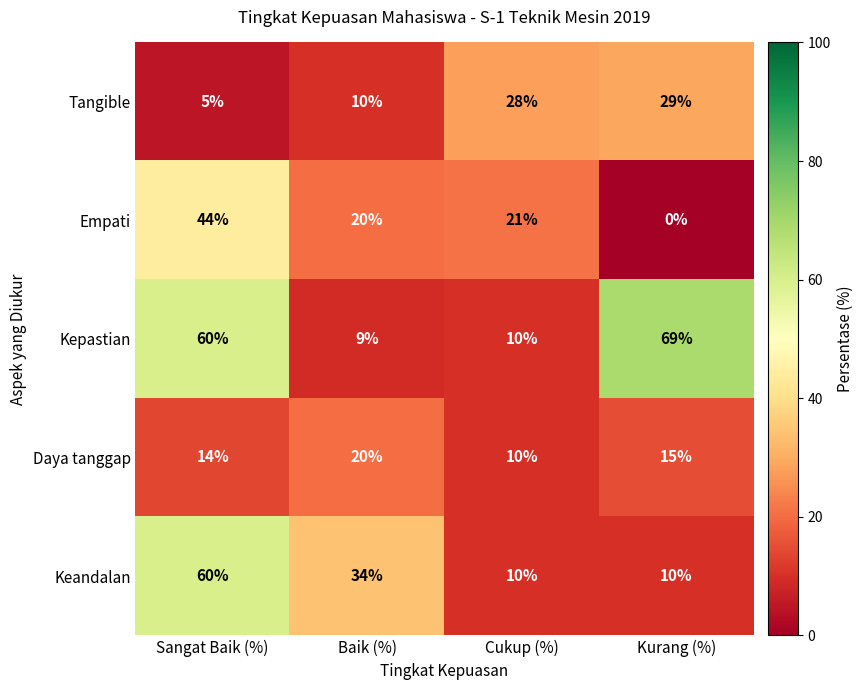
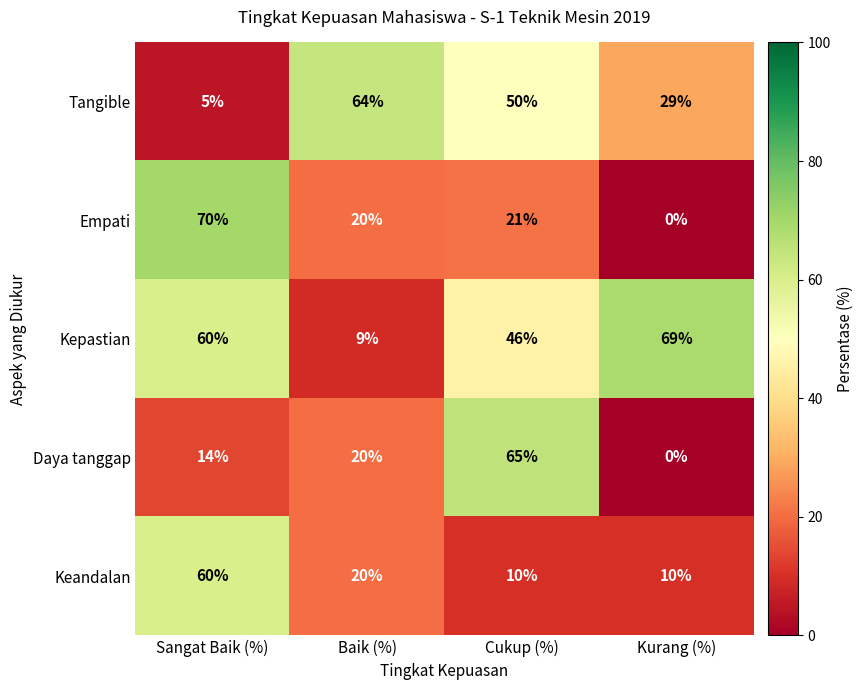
Tangible, Baik (%): 10% -> 64%
Tangible, Cukup (%): 28% -> 50%
Empati, Sangat Baik (%): 44% -> 70%
Kepastian, Cukup (%): 10% -> 46%
Daya tanggap, Cukup (%): 10% -> 65%
Daya tanggap, Kurang (%): 15% -> 0%
Keandalan, Baik (%): 34% -> 20%
